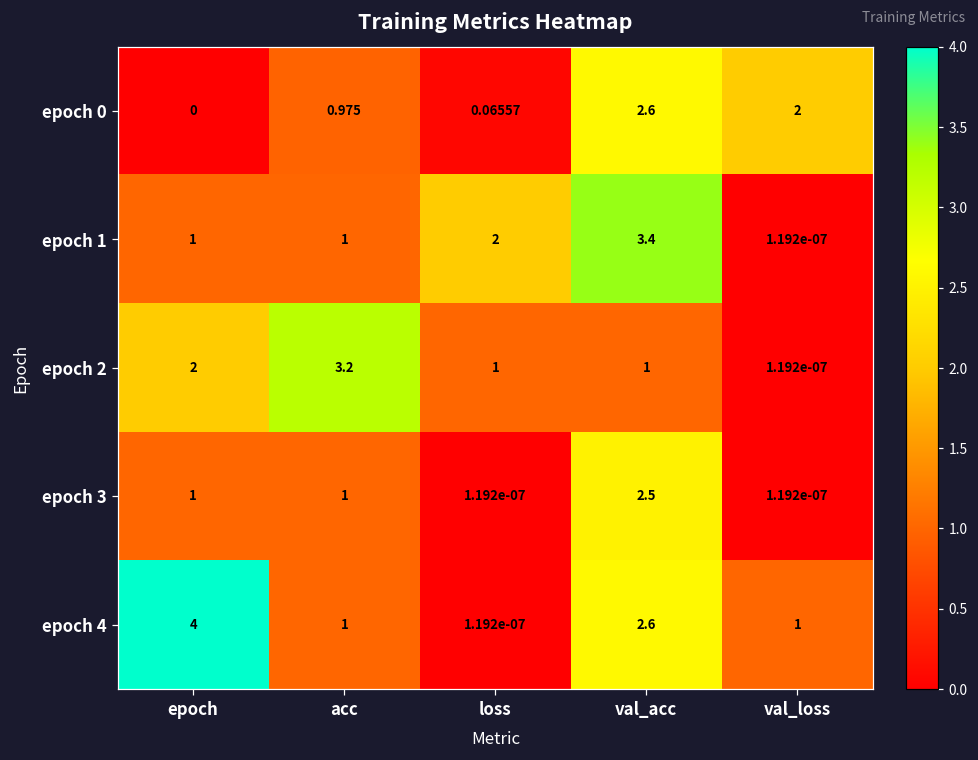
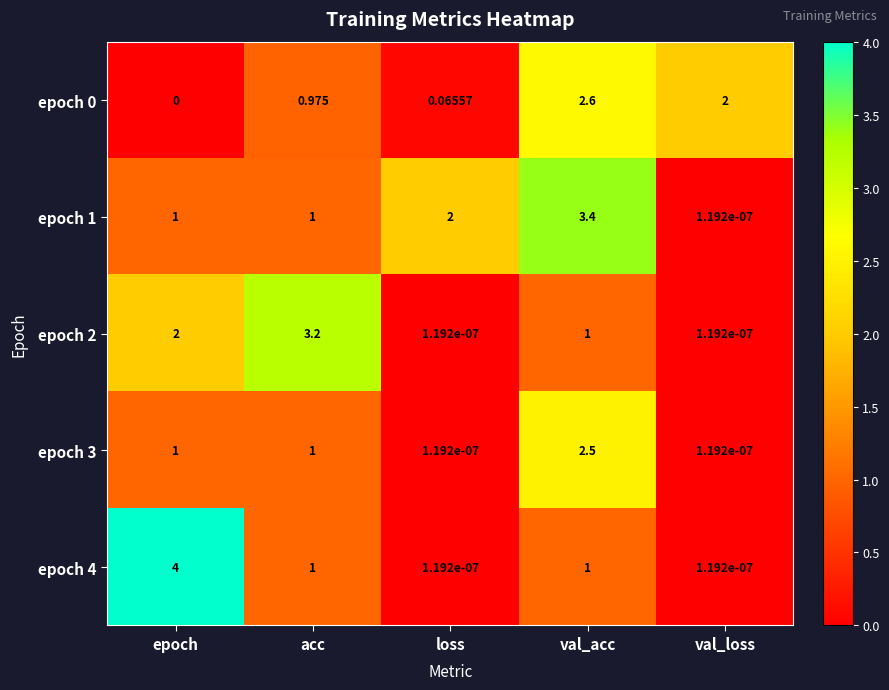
epoch 2, loss: 1 -> 1.192e-07
epoch 4, val_acc: 2.6 -> 1
epoch 4, val_loss: 1 -> 1.192e-07
